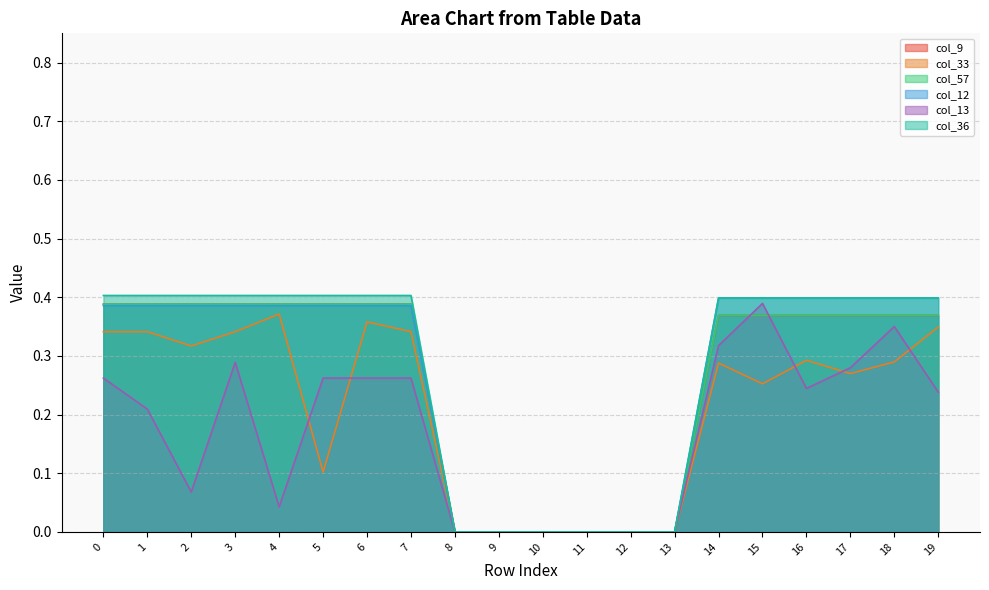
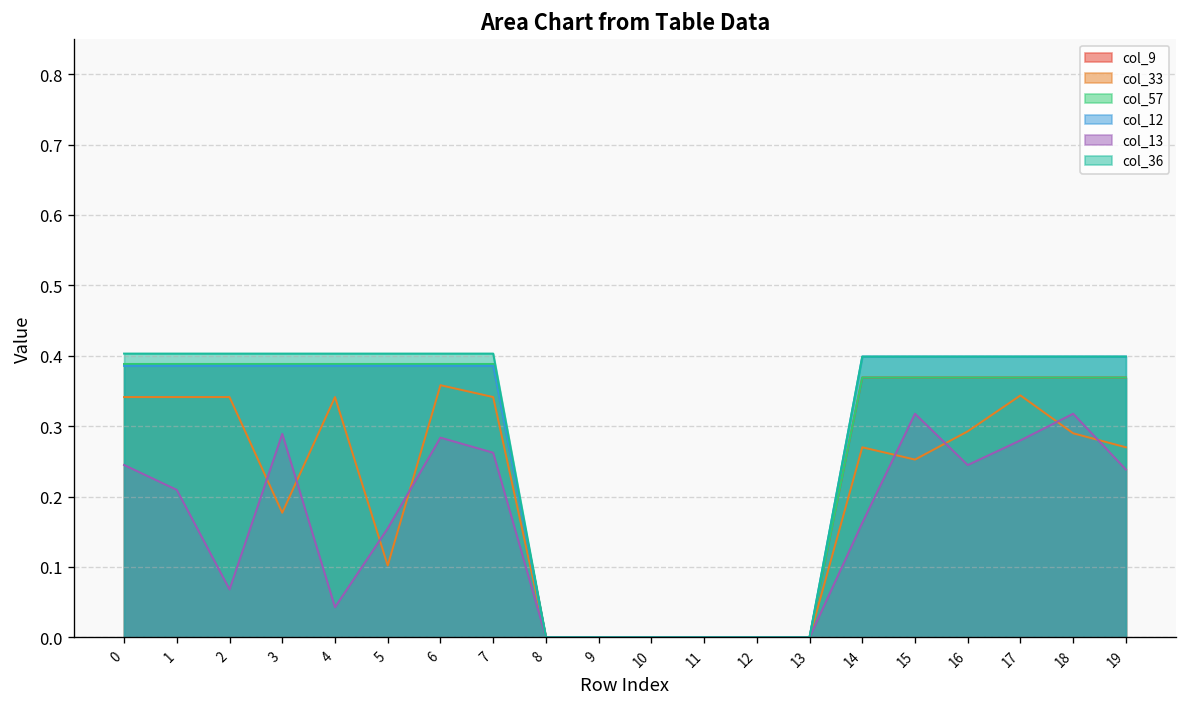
col_13, 0: 0.26 -> 0.24
col_33, 2: 0.32 -> 0.34
col_33, 3: 0.34 -> 0.18
col_33, 4: 0.37 -> 0.34
col_13, 5: 0.26 -> 0.15
col_13, 6: 0.26 -> 0.28
col_33, 14: 0.29 -> 0.27
col_13, 14: 0.32 -> 0.16
col_13, 15: 0.39 -> 0.32
col_33, 17: 0.27 -> 0.34
col_13, 18: 0.35 -> 0.32
col_33, 19: 0.35 -> 0.27
